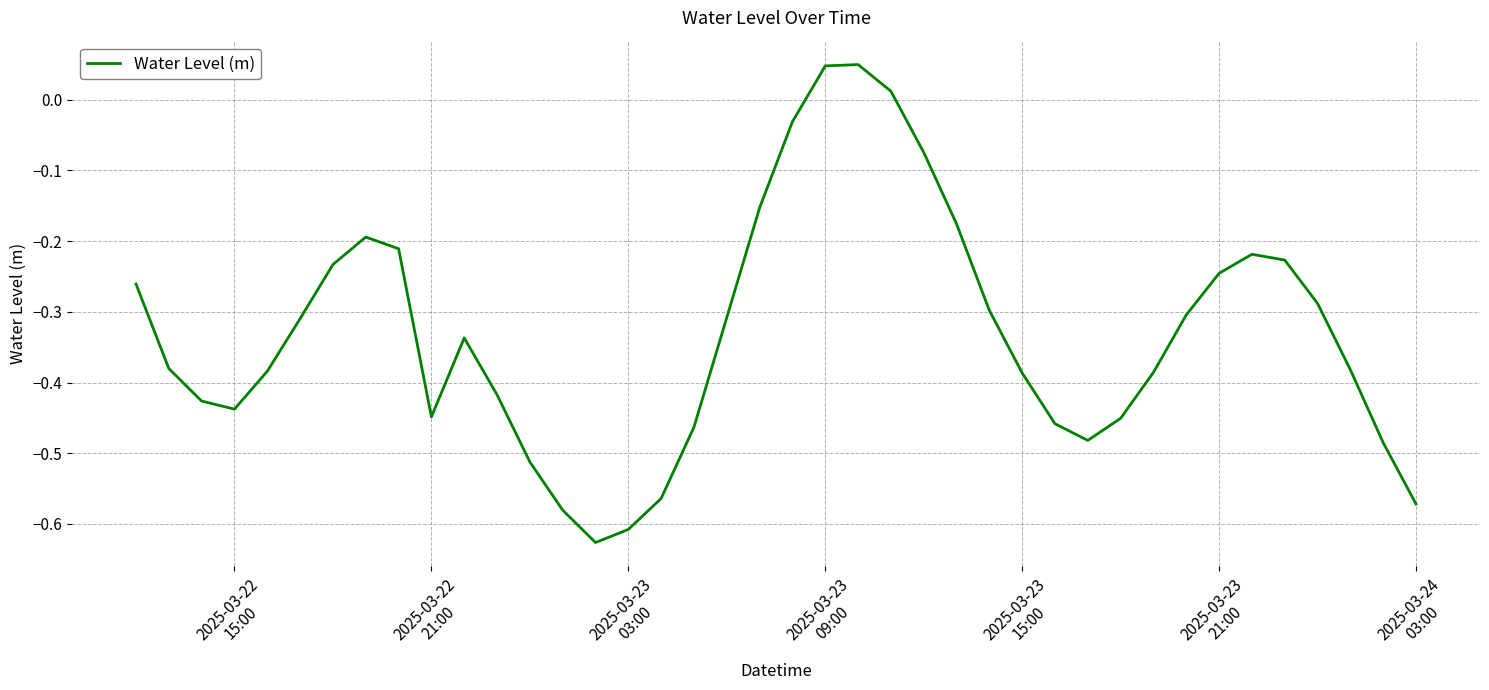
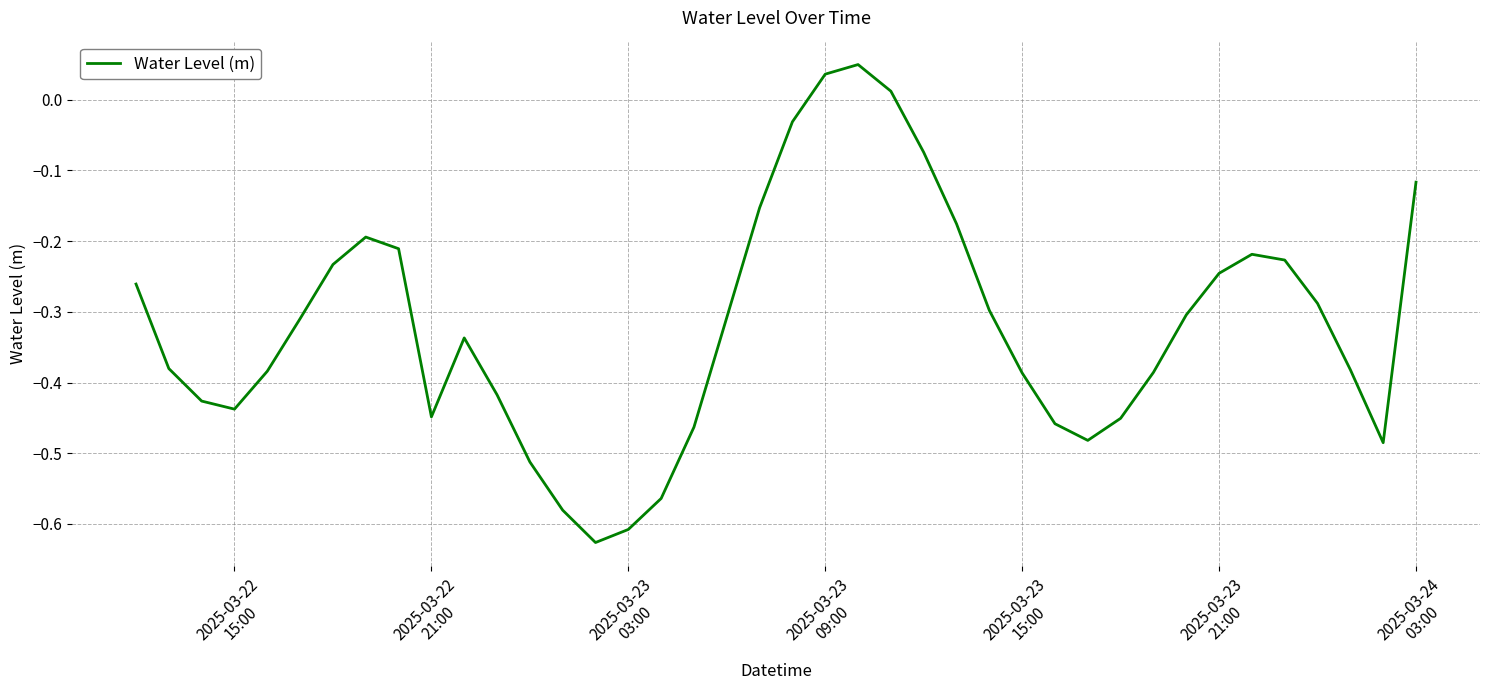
2025-03-23 09:00: 0.05 -> 0.04
2025-03-24 03:00: -0.57 -> -0.12
